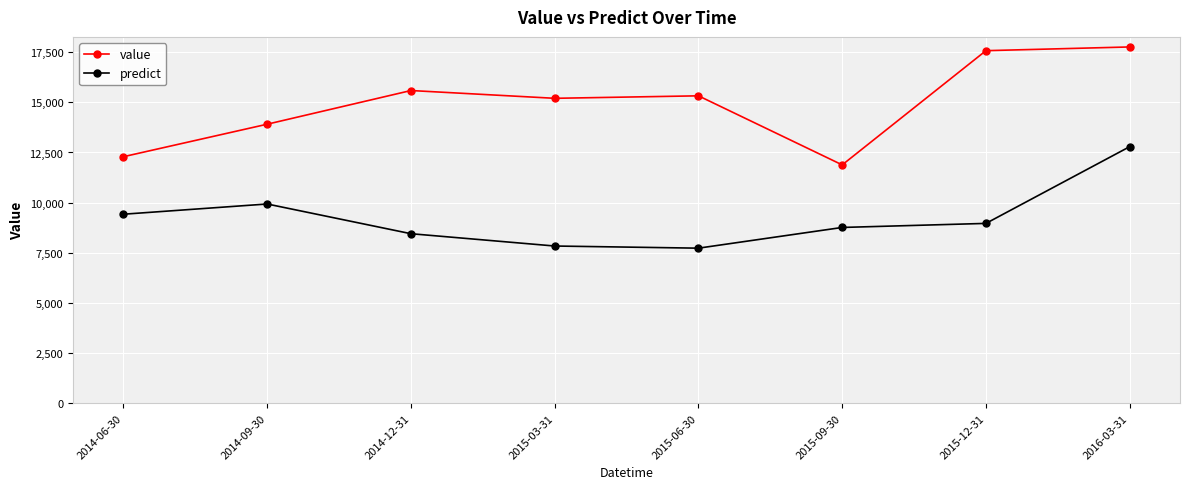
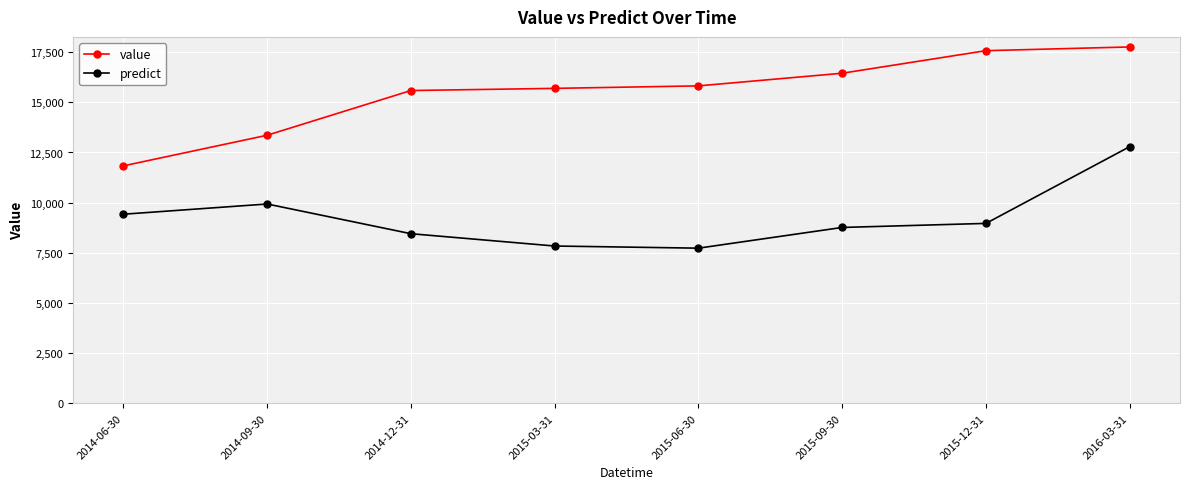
value, 2014-06-30: 12,300 -> 11,800
value, 2014-09-30: 13,900 -> 13,400
value, 2015-03-31: 15,200 -> 15,700
value, 2015-06-30: 15,300 -> 15,800
value, 2015-09-30: 11,900 -> 16,500
